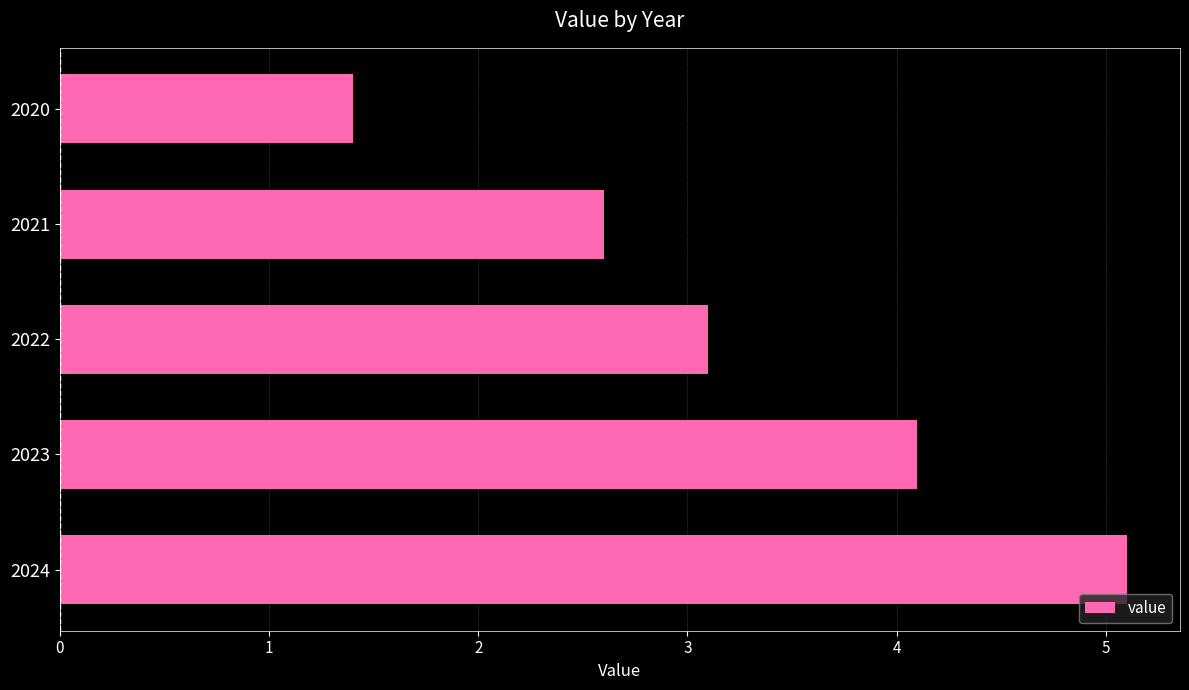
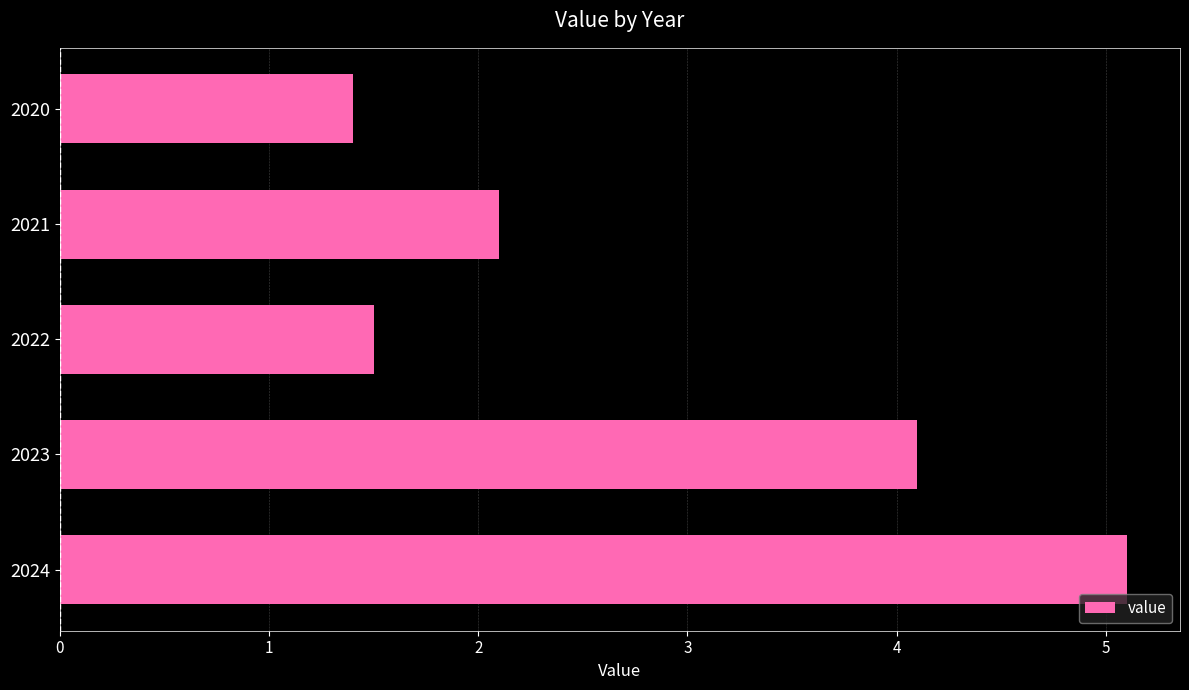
2021: 2.6 -> 2.1
2022: 3.1 -> 1.5
